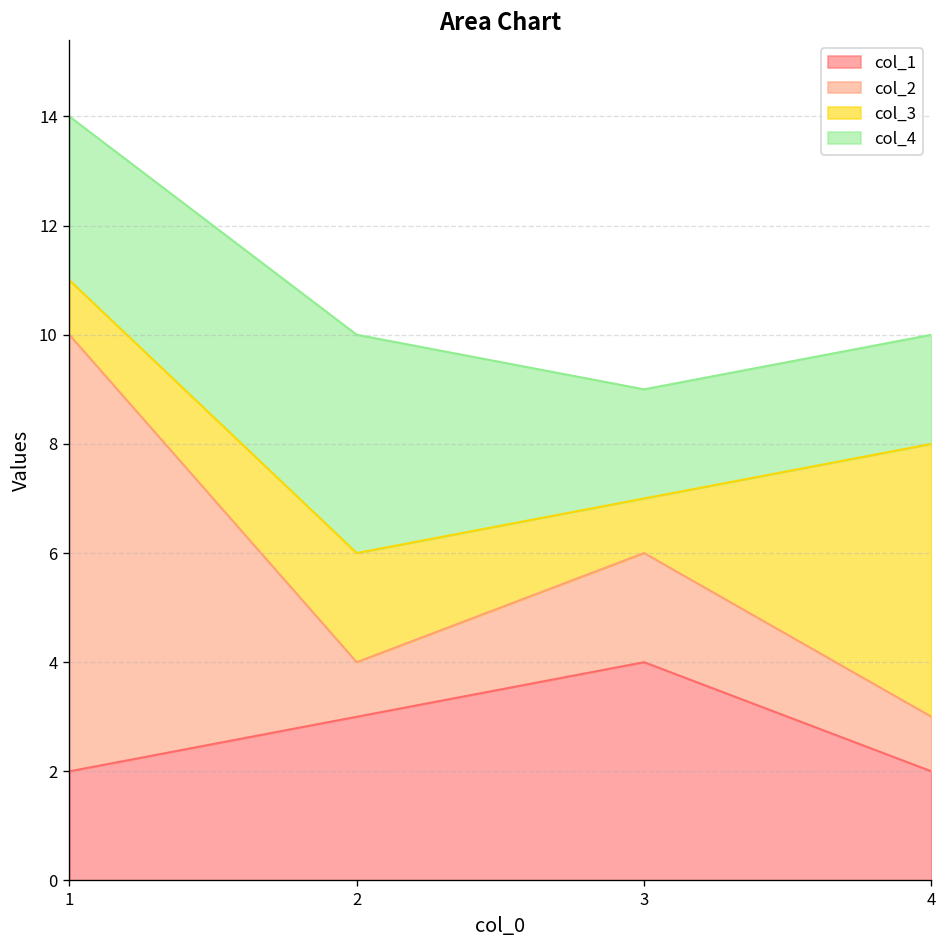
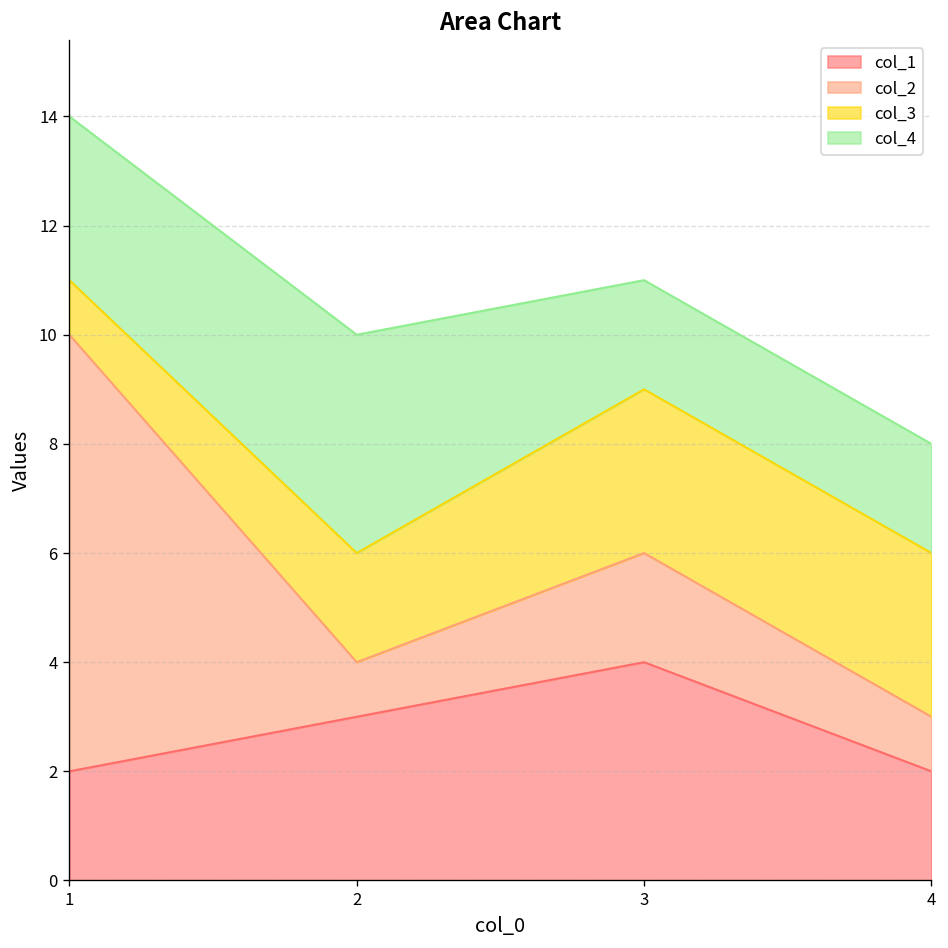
col_3, 3: 1 -> 3
col_3, 4: 5 -> 3
